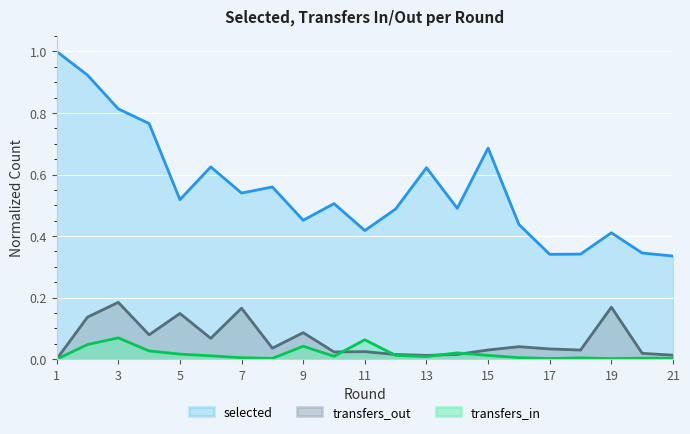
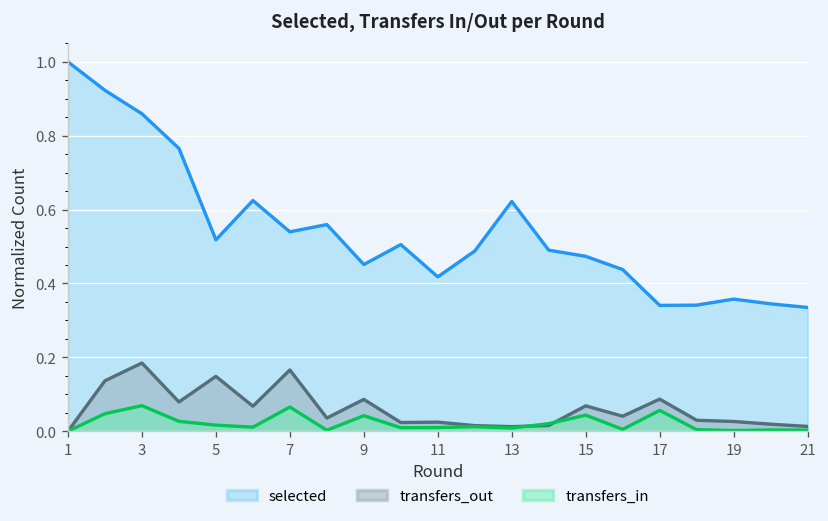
selected, 3: 0.81 -> 0.86
transfers_in, 7: 0.00 -> 0.07
transfers_in, 11: 0.06 -> 0.01
selected, 15: 0.69 -> 0.47
transfers_out, 15: 0.03 -> 0.07
transfers_in, 15: 0.01 -> 0.04
transfers_out, 17: 0.03 -> 0.09
transfers_in, 17: 0.00 -> 0.06
selected, 19: 0.41 -> 0.36
transfers_out, 19: 0.17 -> 0.03
